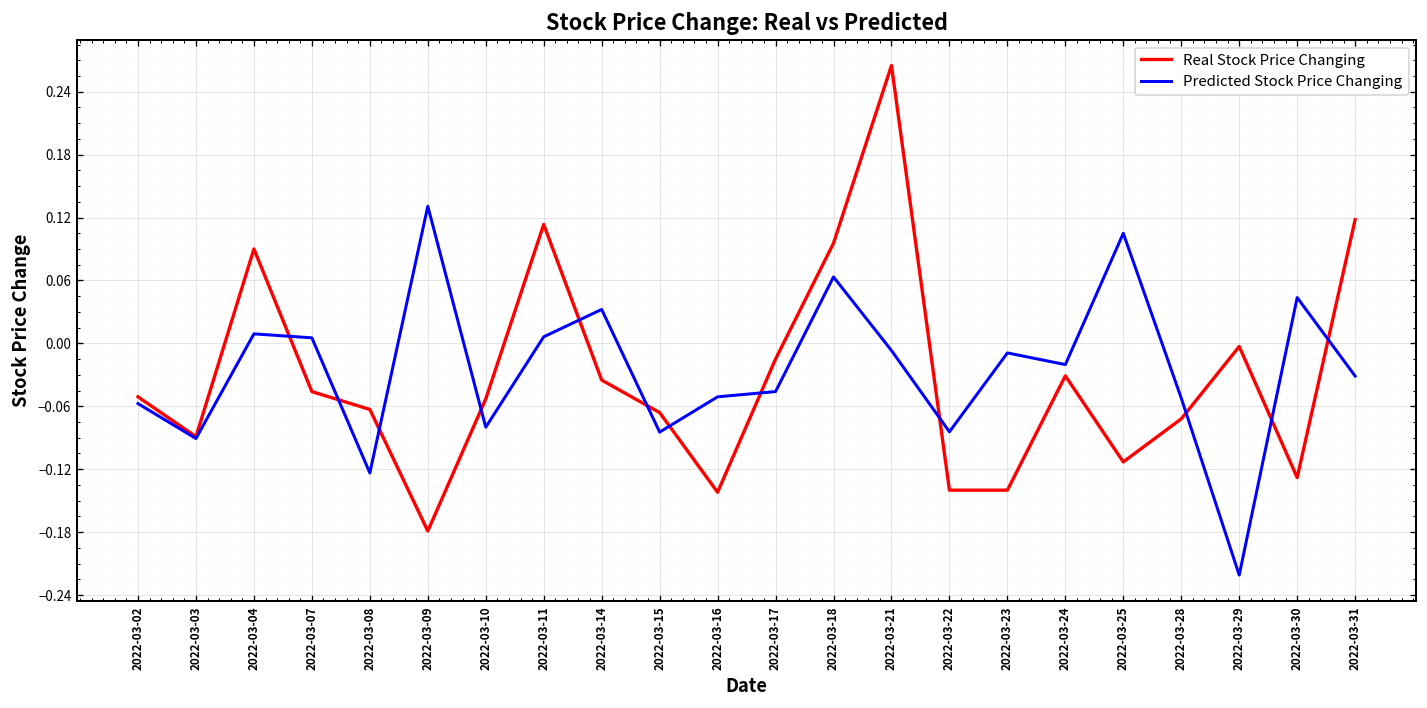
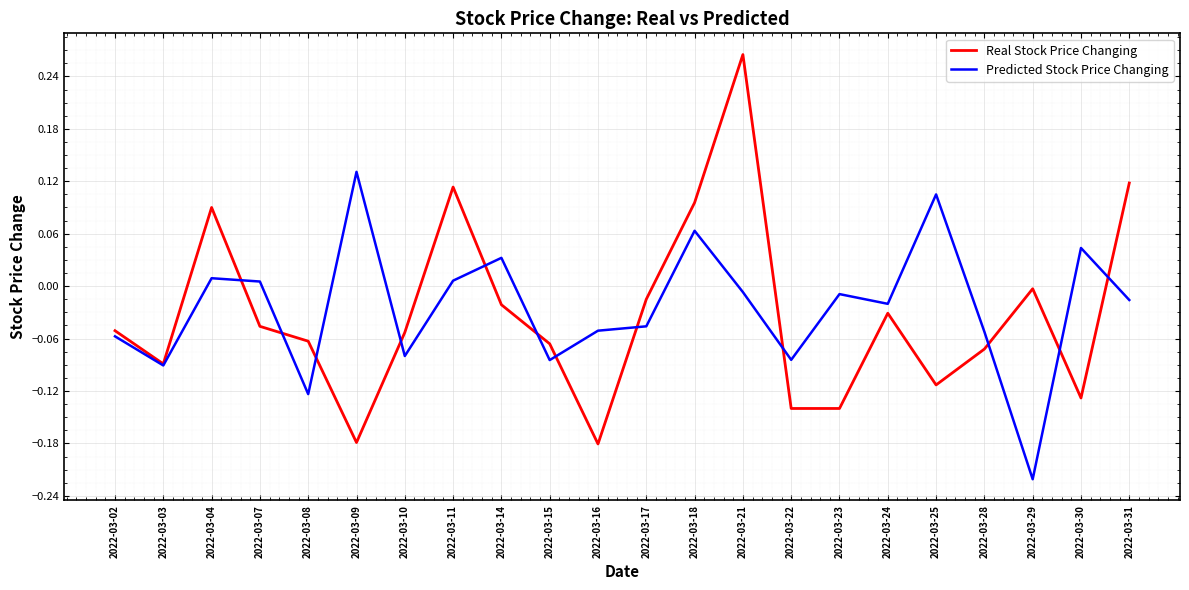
Real Stock Price Changing, 2022-03-14: -0.04 -> -0.02
Real Stock Price Changing, 2022-03-16: -0.14 -> -0.18
Predicted Stock Price Changing, 2022-03-31: -0.03 -> -0.02
